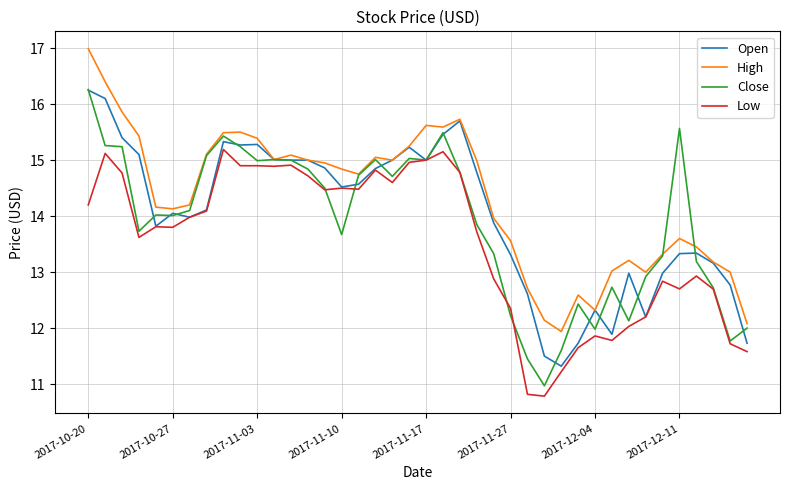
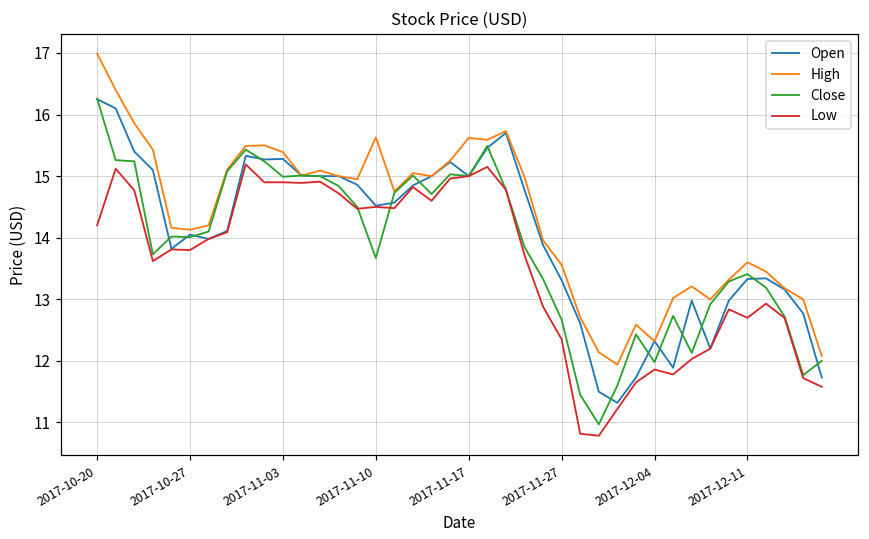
High, 2017-11-10: 14.8 -> 15.6
Close, 2017-11-27: 12.2 -> 12.7
Close, 2017-12-11: 15.6 -> 13.4
